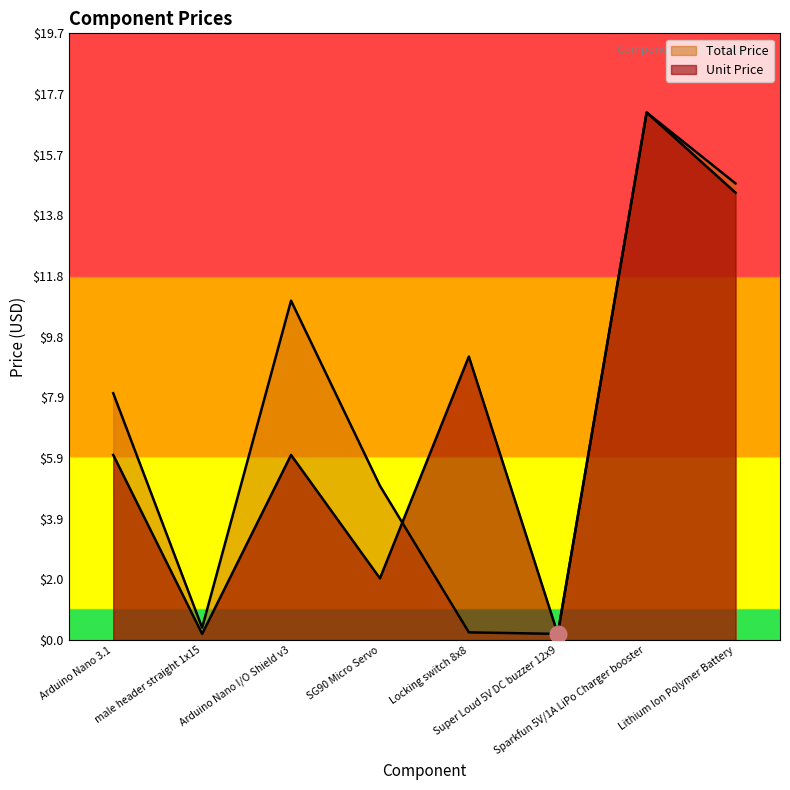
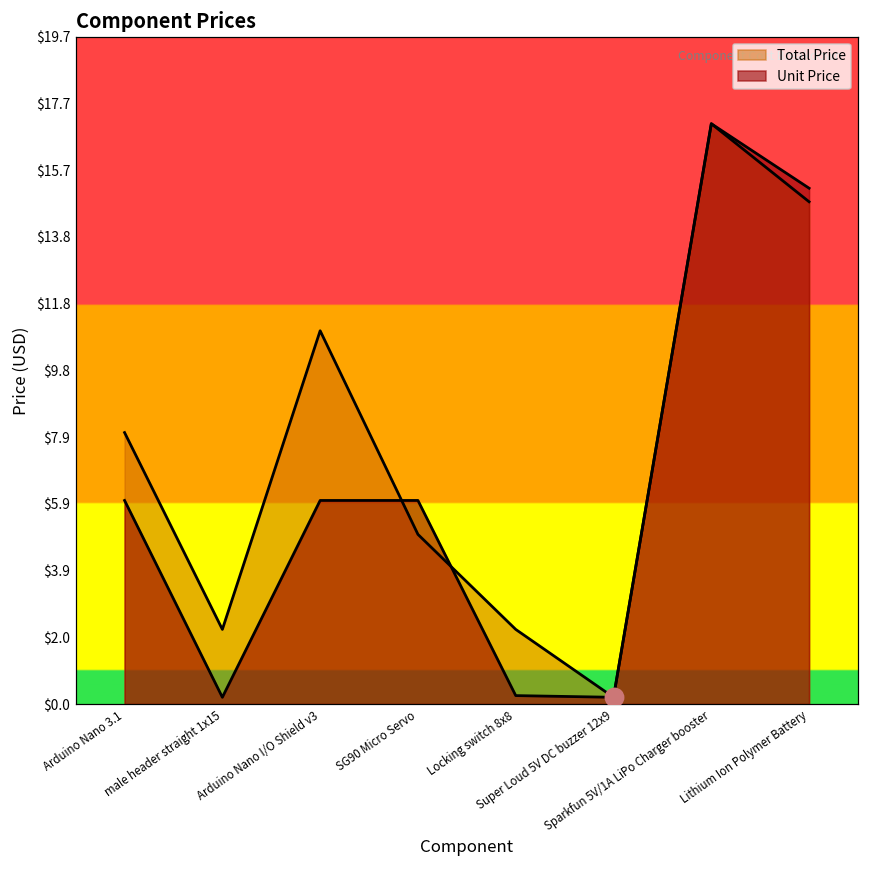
Total Price, male header straight 1x15: $0.4 -> $2.2
Unit Price, SG90 Micro Servo: $2 -> $6
Total Price, Locking switch 8x8: $0.3 -> $2.2
Unit Price, Locking switch 8x8: $9.2 -> $0.3
Unit Price, Lithium Ion Polymer Battery: $14.5 -> $15.2
